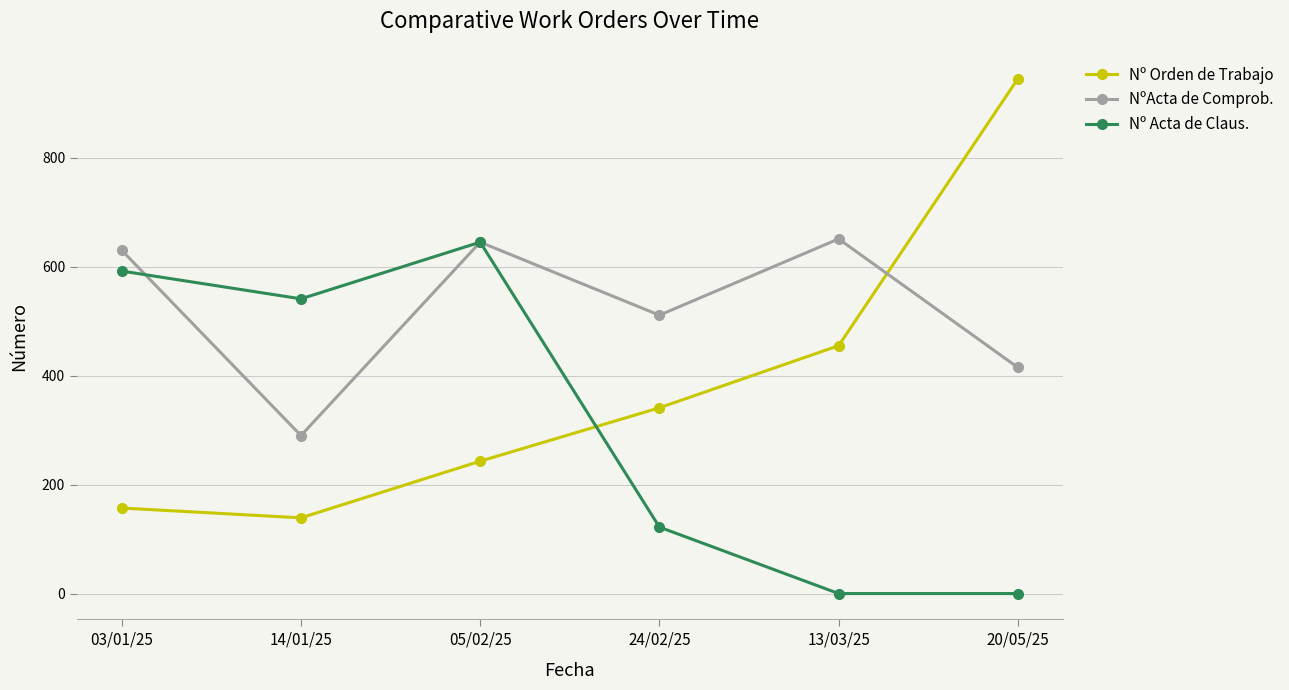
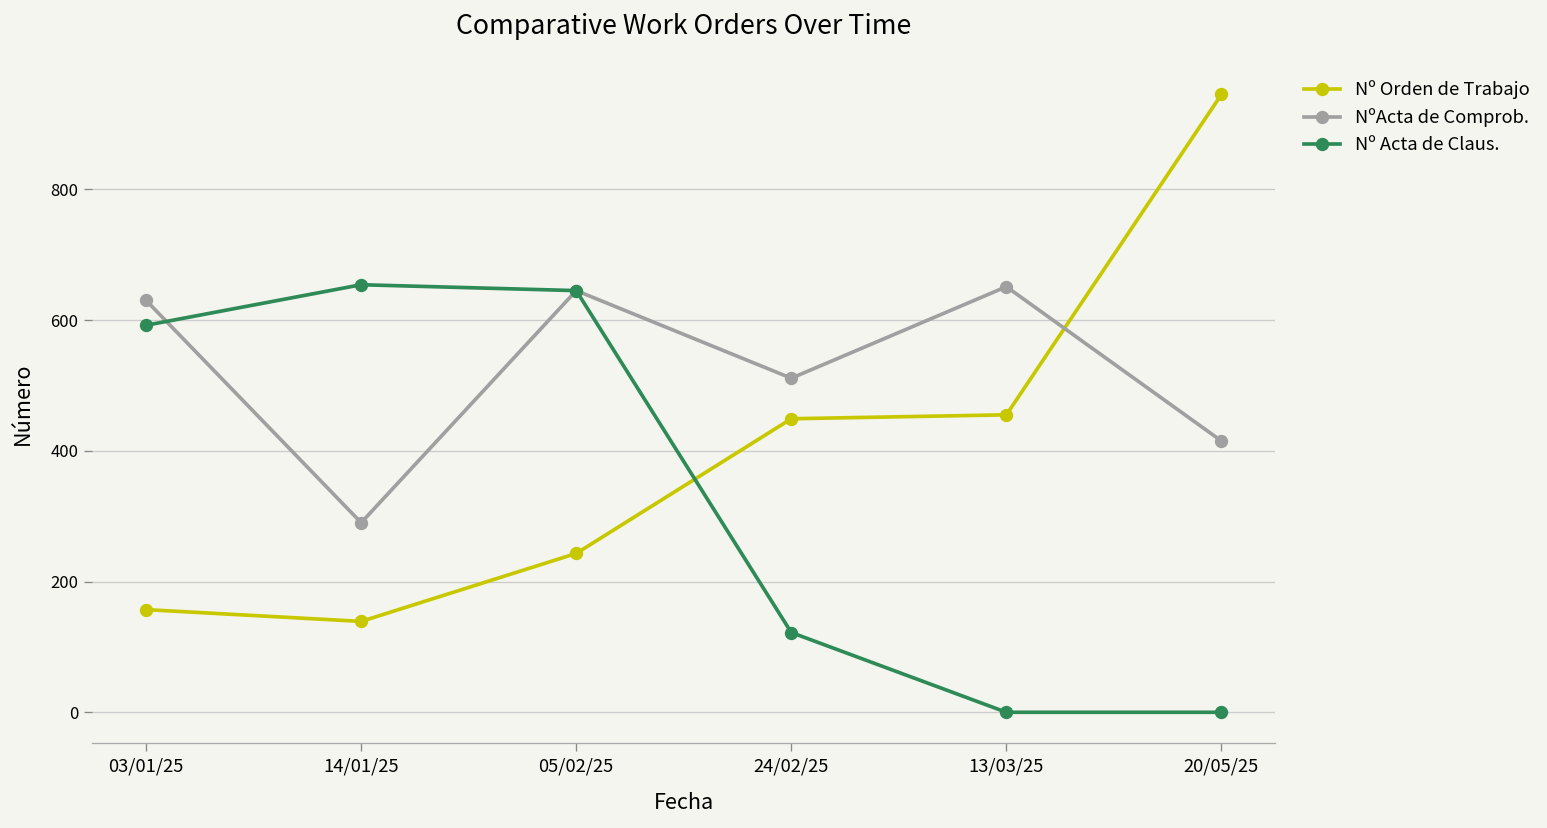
Nº Acta de Claus., 14/01/25: 540 -> 650
Nº Orden de Trabajo, 24/02/25: 340 -> 450
